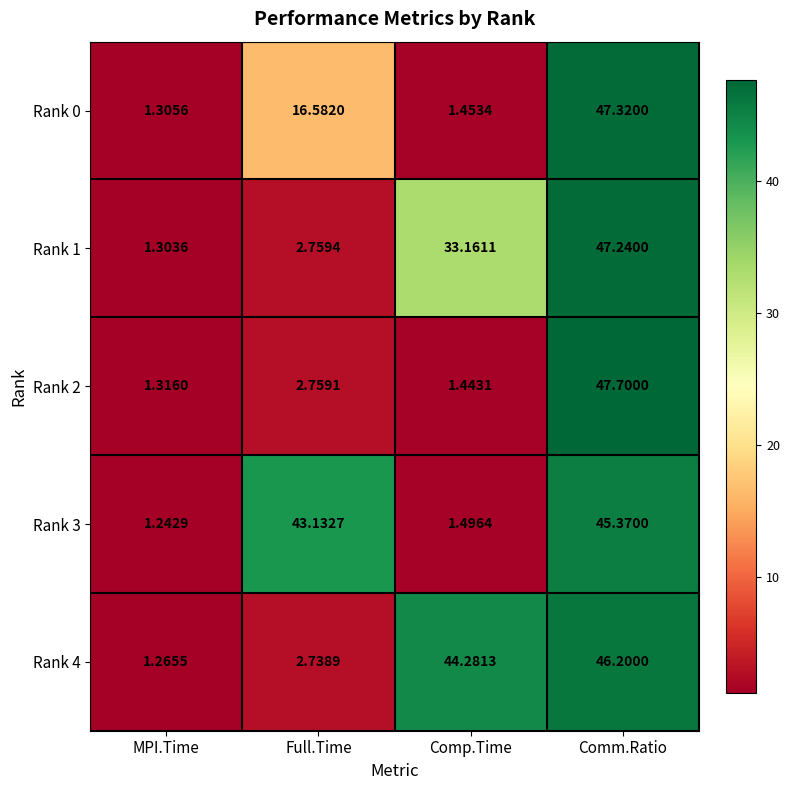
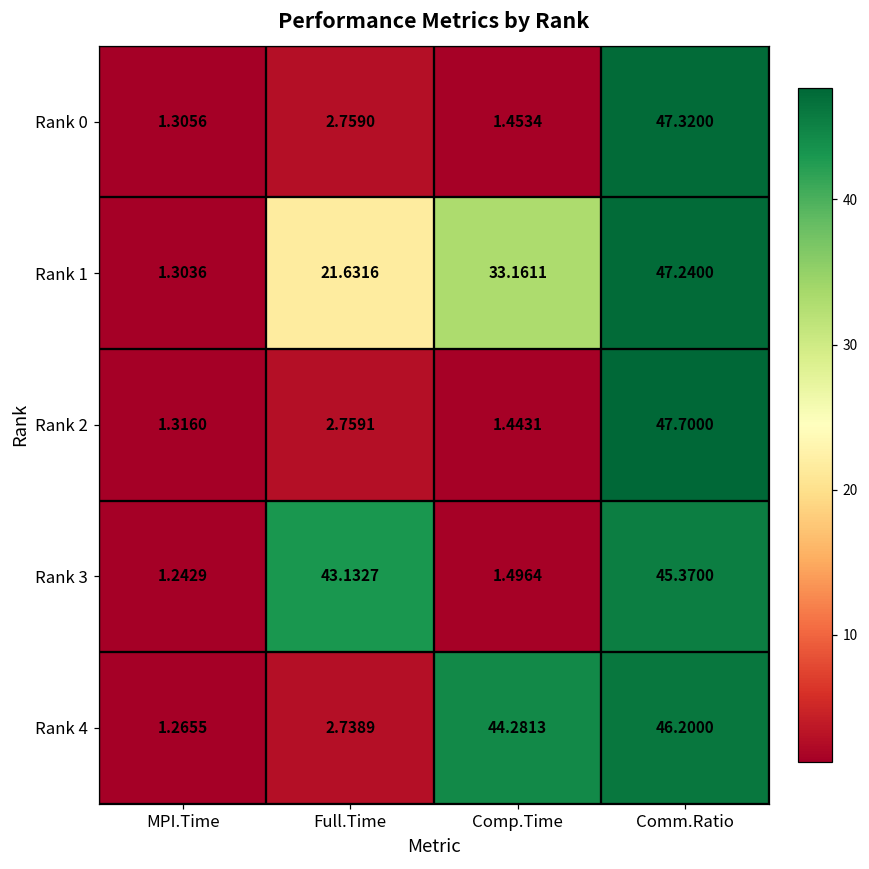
Rank 0, Full.Time: 16.5820 -> 2.7590
Rank 1, Full.Time: 2.7594 -> 21.6316
